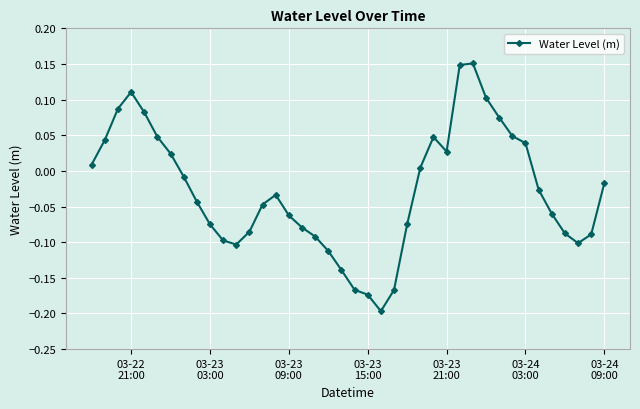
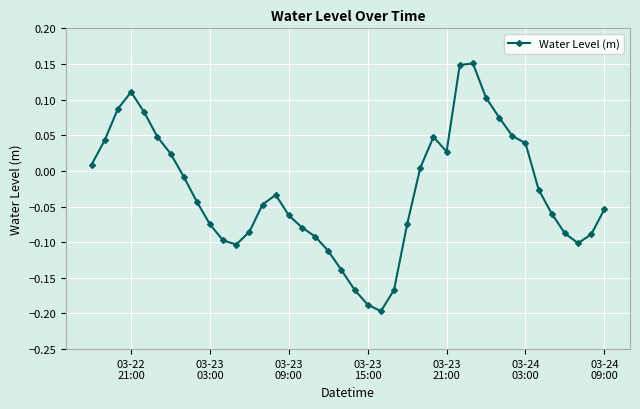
03-23 15:00: -0.17 -> -0.19
03-24 09:00: -0.02 -> -0.05
